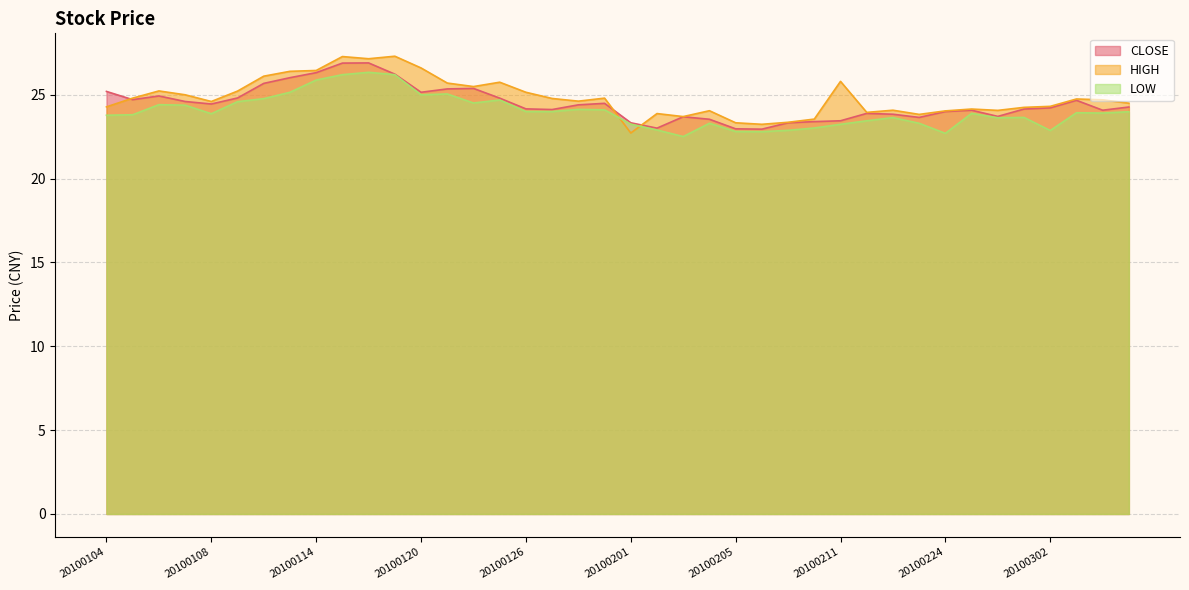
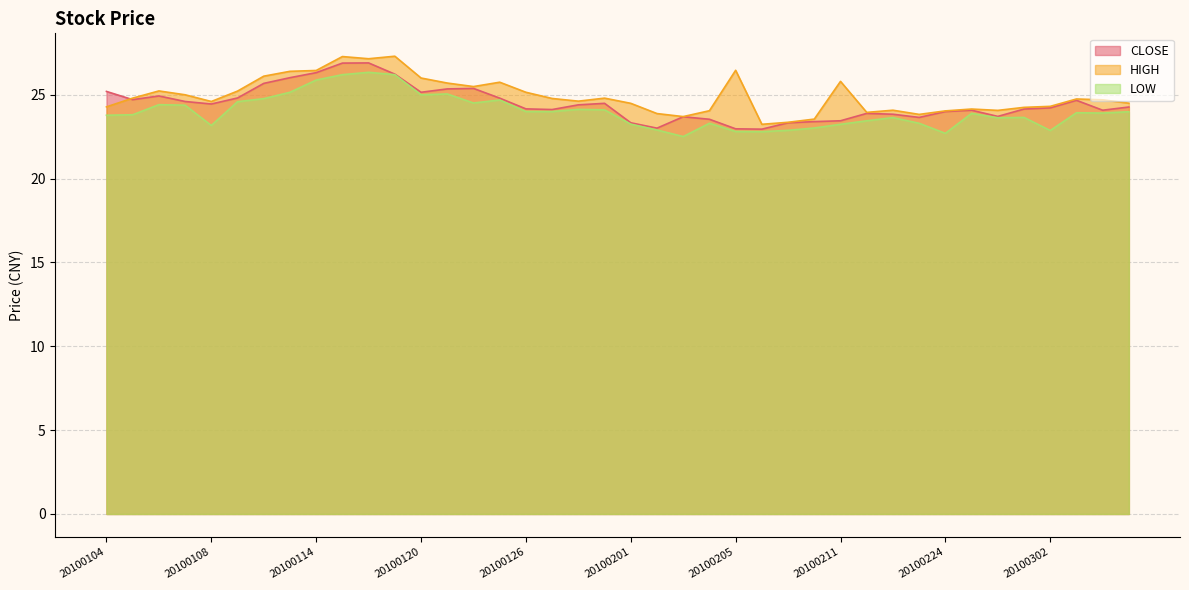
LOW, 20100108: 23.9 -> 23.2
HIGH, 20100120: 26.6 -> 26.0
HIGH, 20100201: 22.7 -> 24.5
HIGH, 20100205: 23.3 -> 26.5
